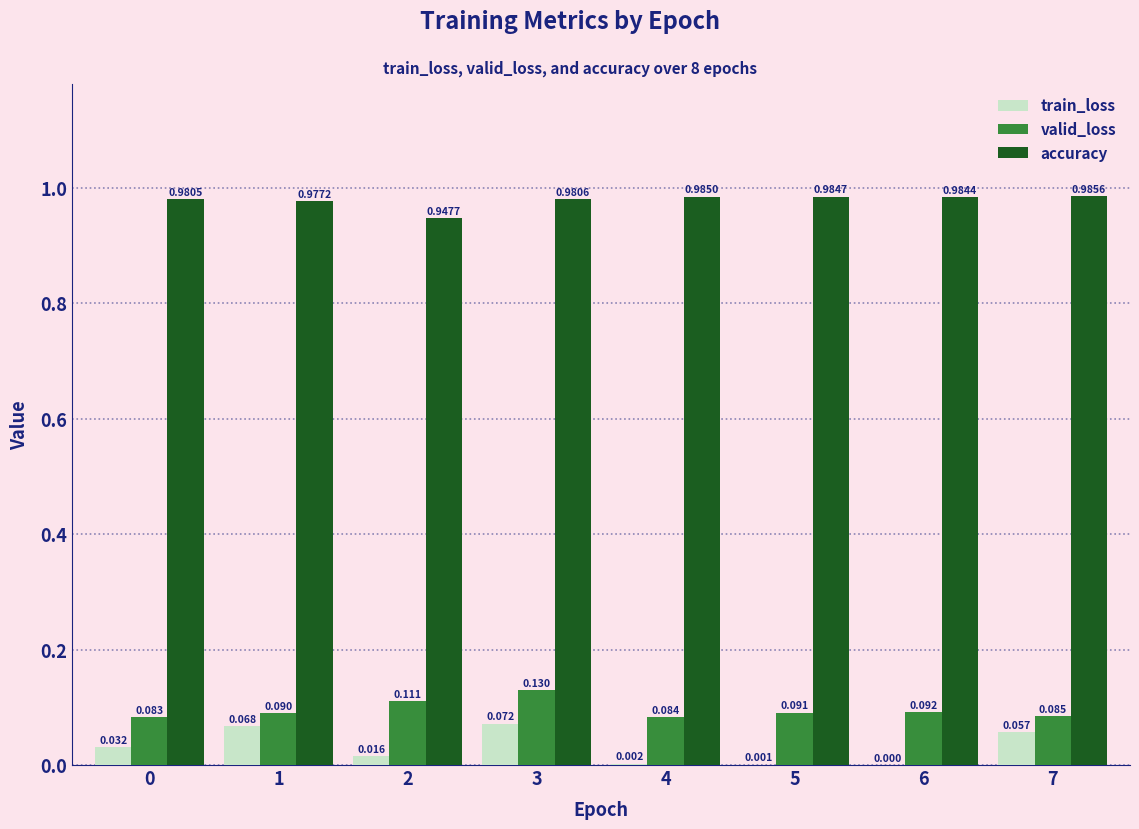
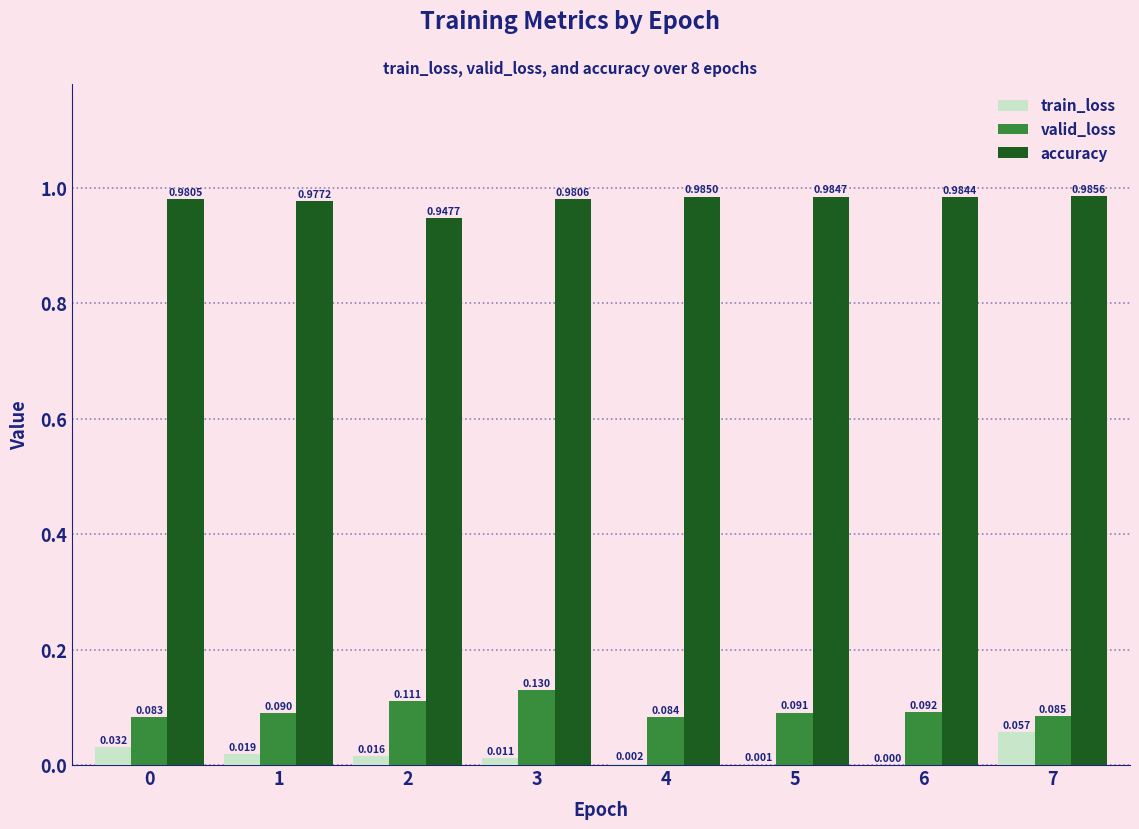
train_loss, 1: 0.068 -> 0.019
train_loss, 3: 0.072 -> 0.011
